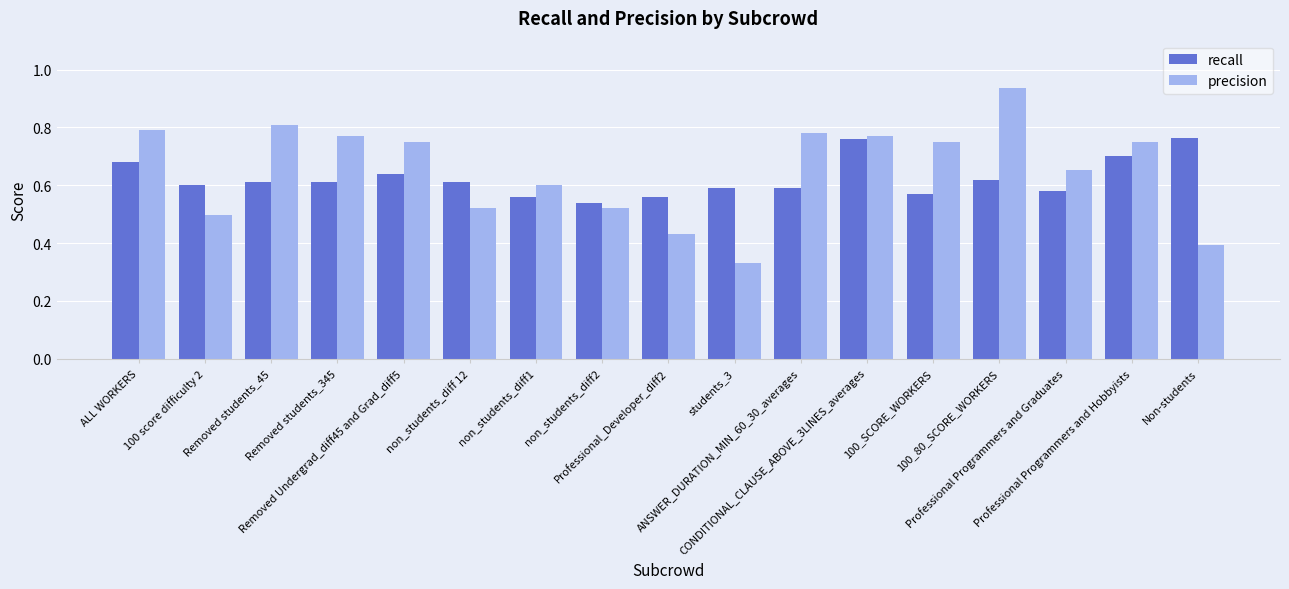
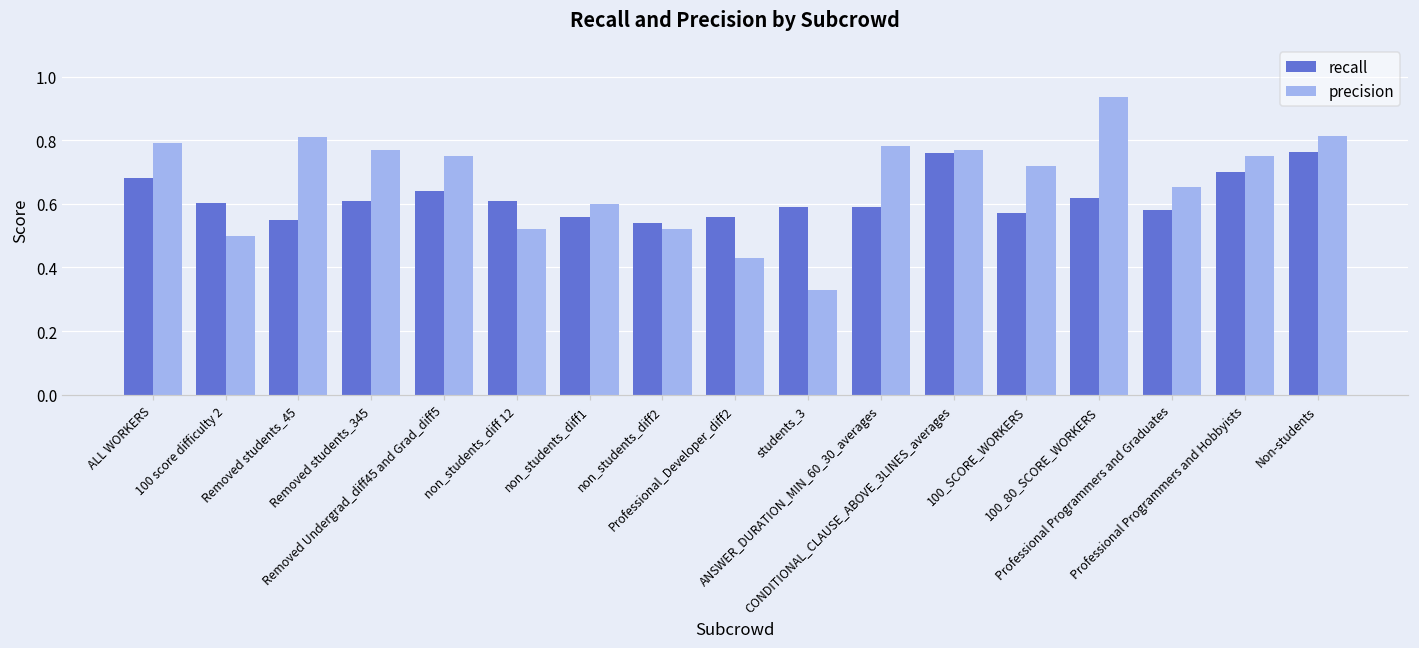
recall, Removed students_45: 0.61 -> 0.55
precision, 100_SCORE_WORKERS: 0.75 -> 0.72
precision, Non-students: 0.39 -> 0.81
